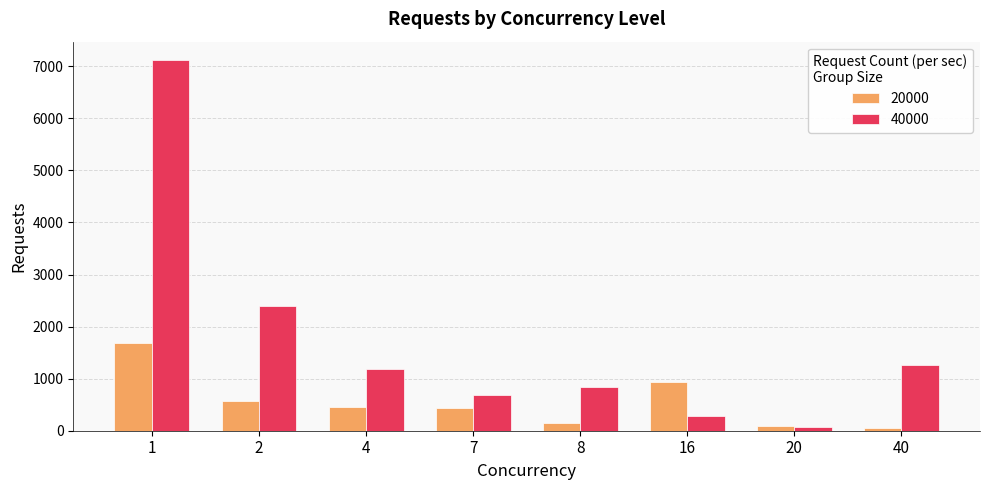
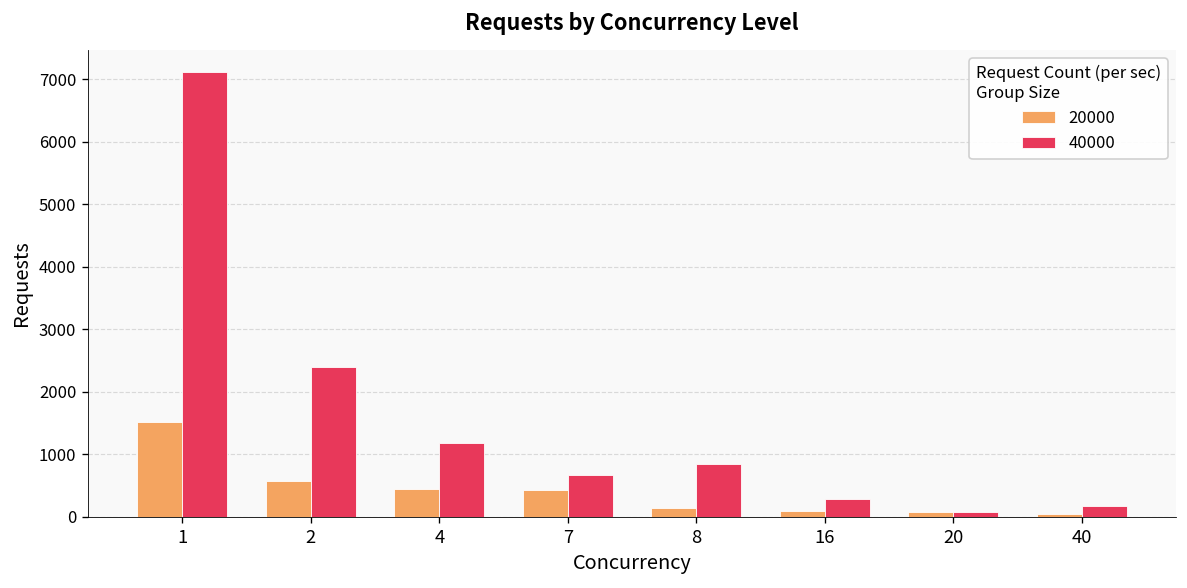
20000, 1: 1700 -> 1500
20000, 16: 900 -> 100
40000, 40: 1300 -> 200
